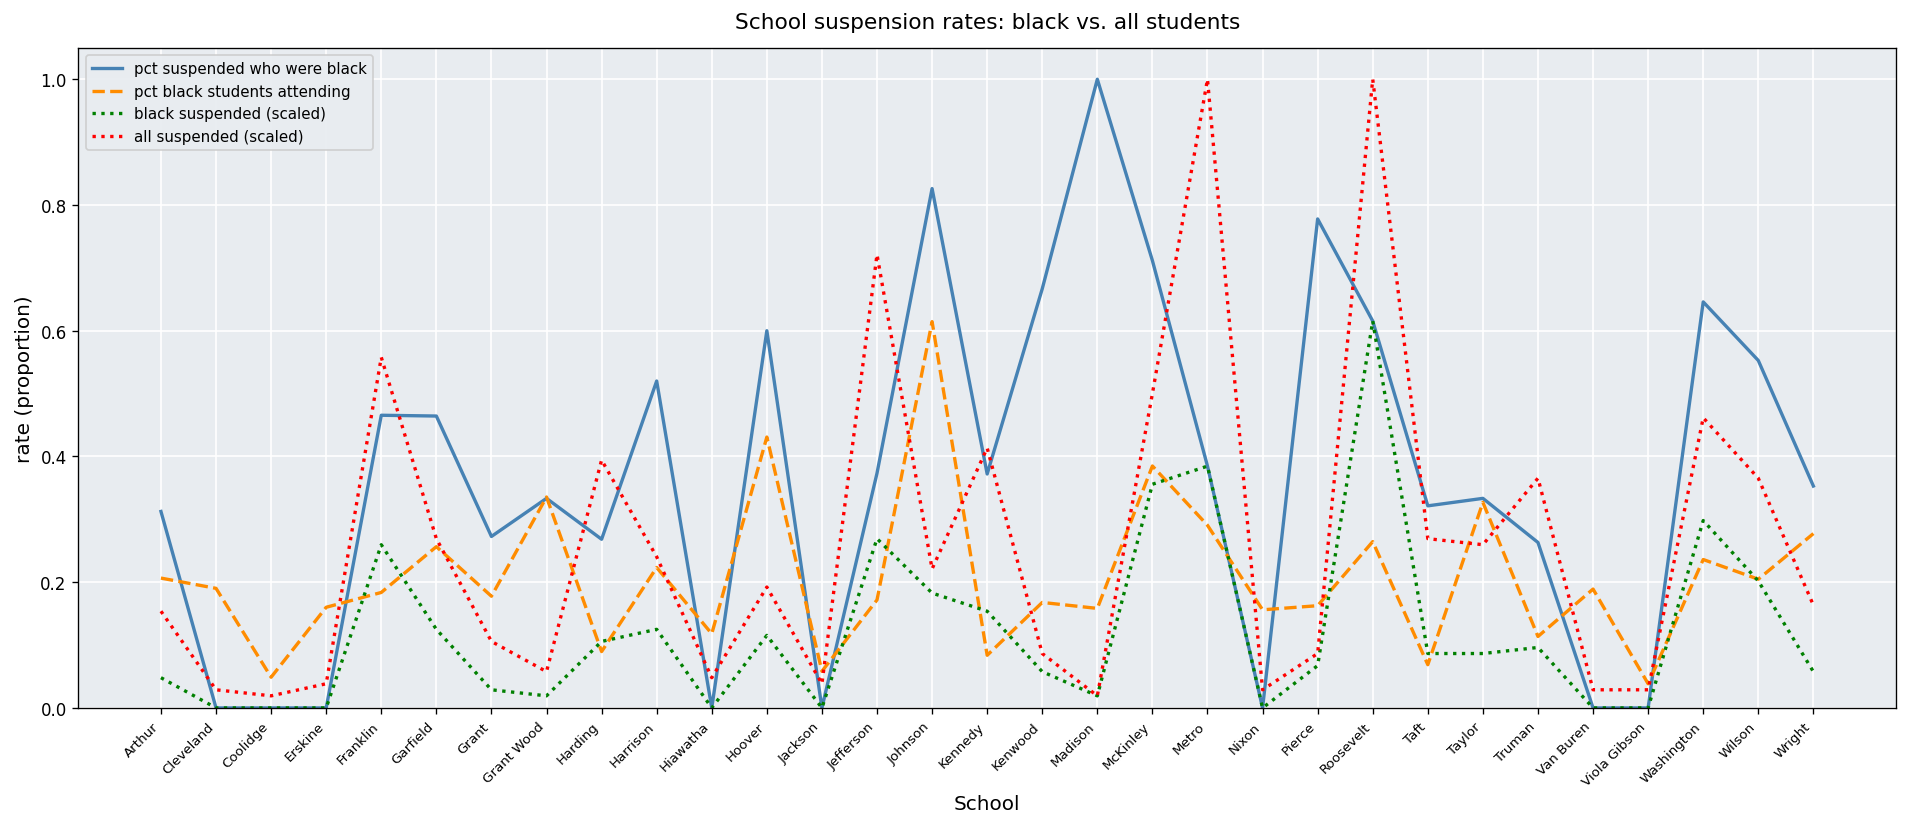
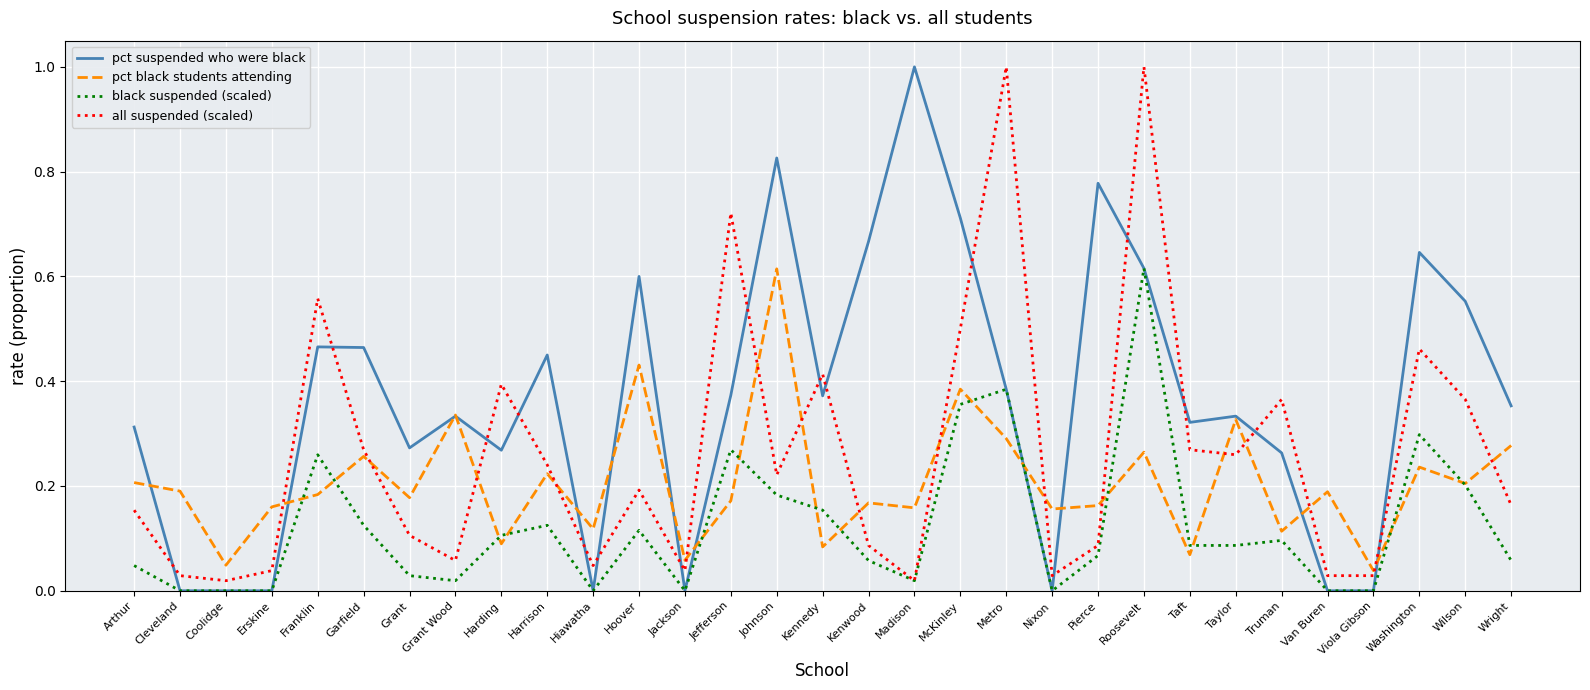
pct suspended who were black, Harrison: 0.52 -> 0.45
